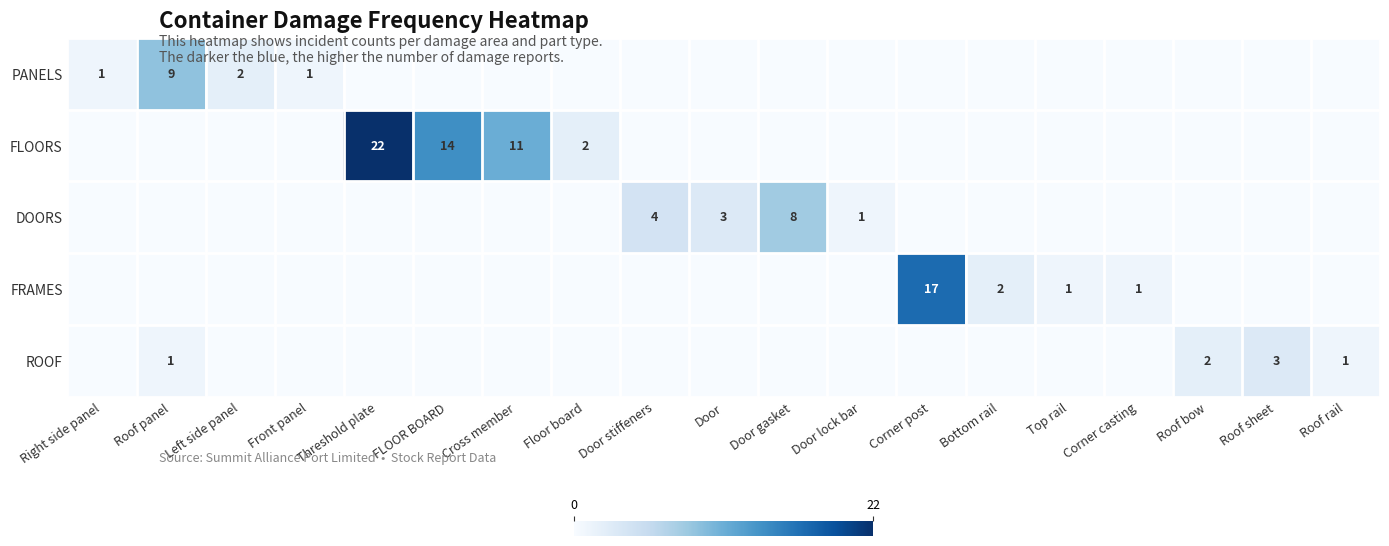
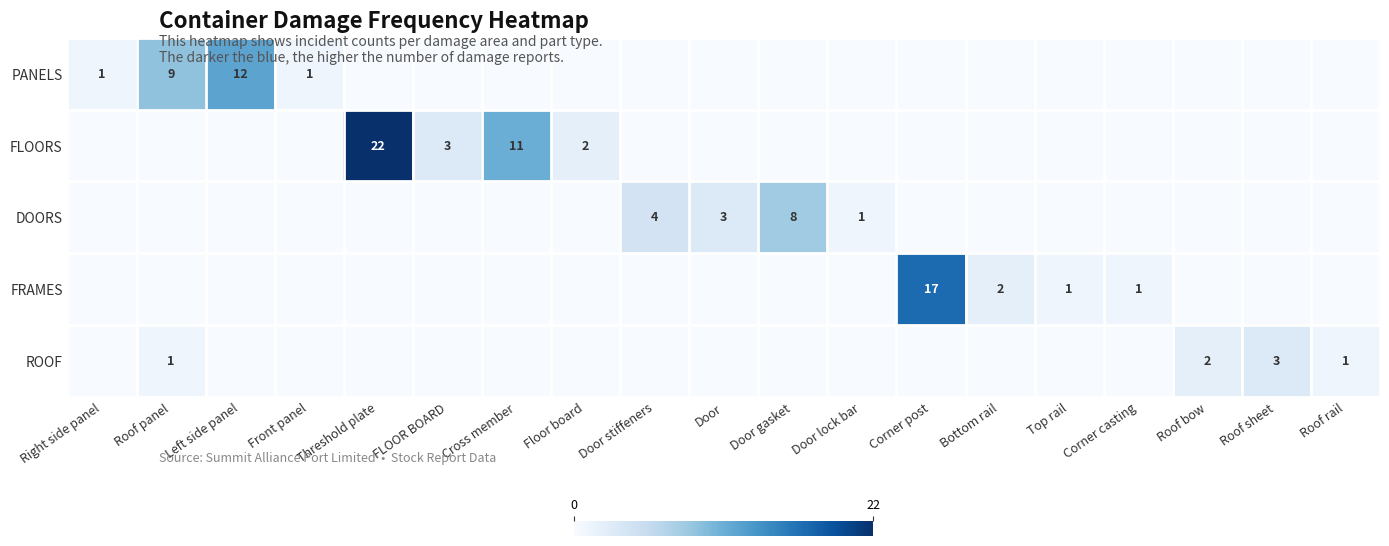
PANELS, Left side panel: 2 -> 12
FLOORS, FLOOR BOARD: 14 -> 3
